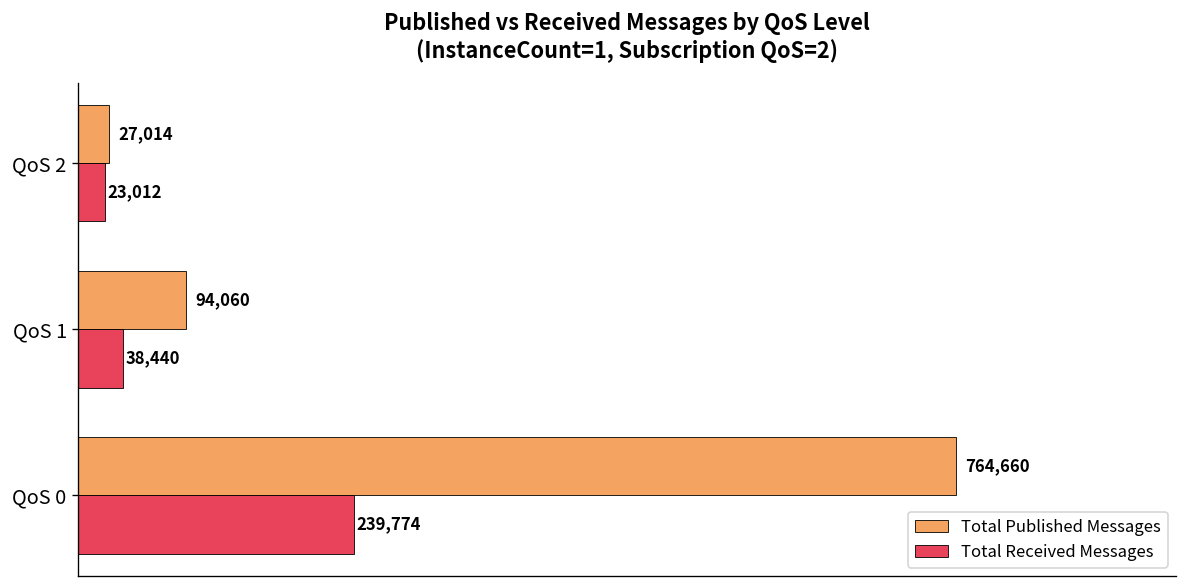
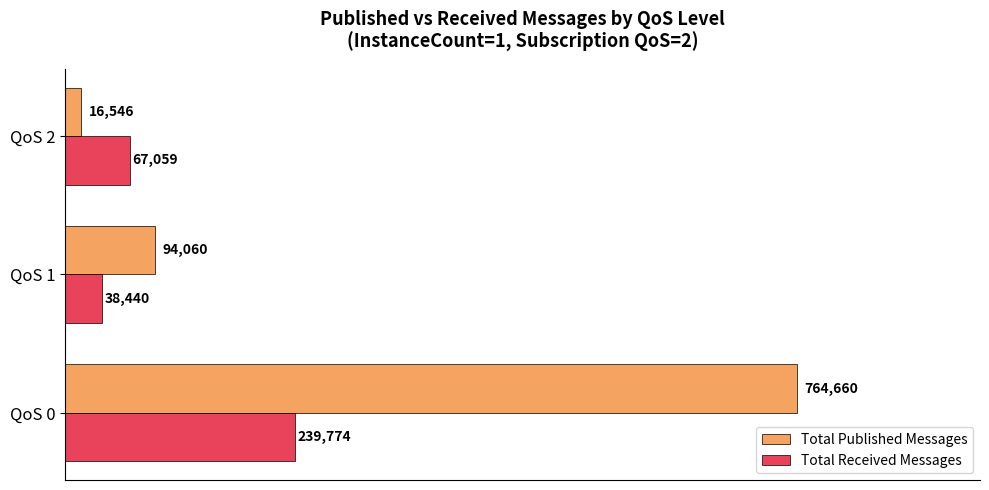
Total Published Messages, QoS 2: 27,014 -> 16,546
Total Received Messages, QoS 2: 23,012 -> 67,059
